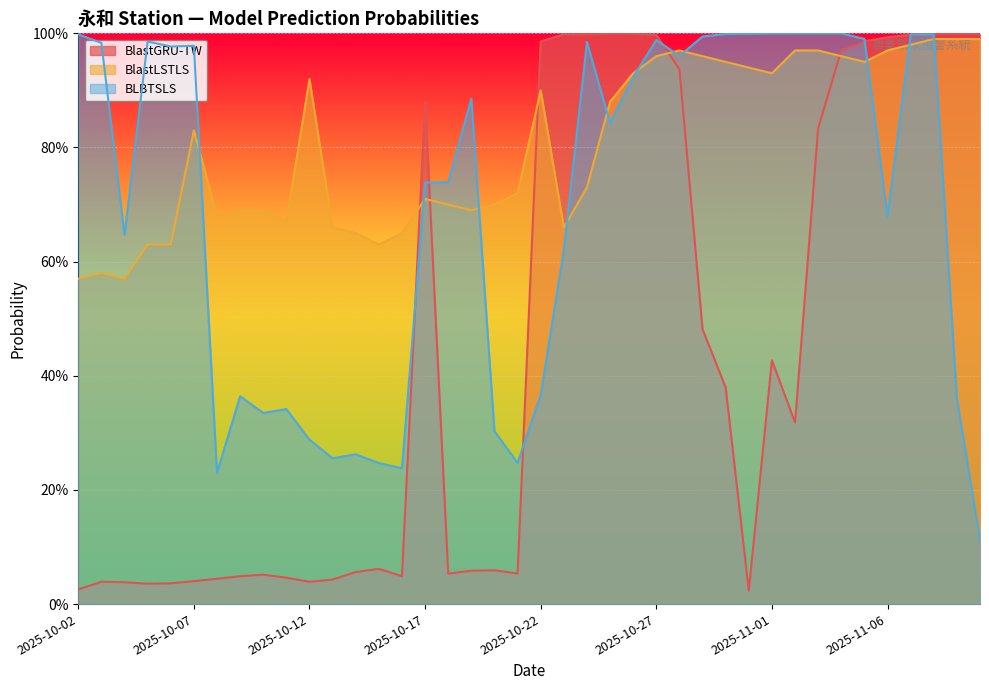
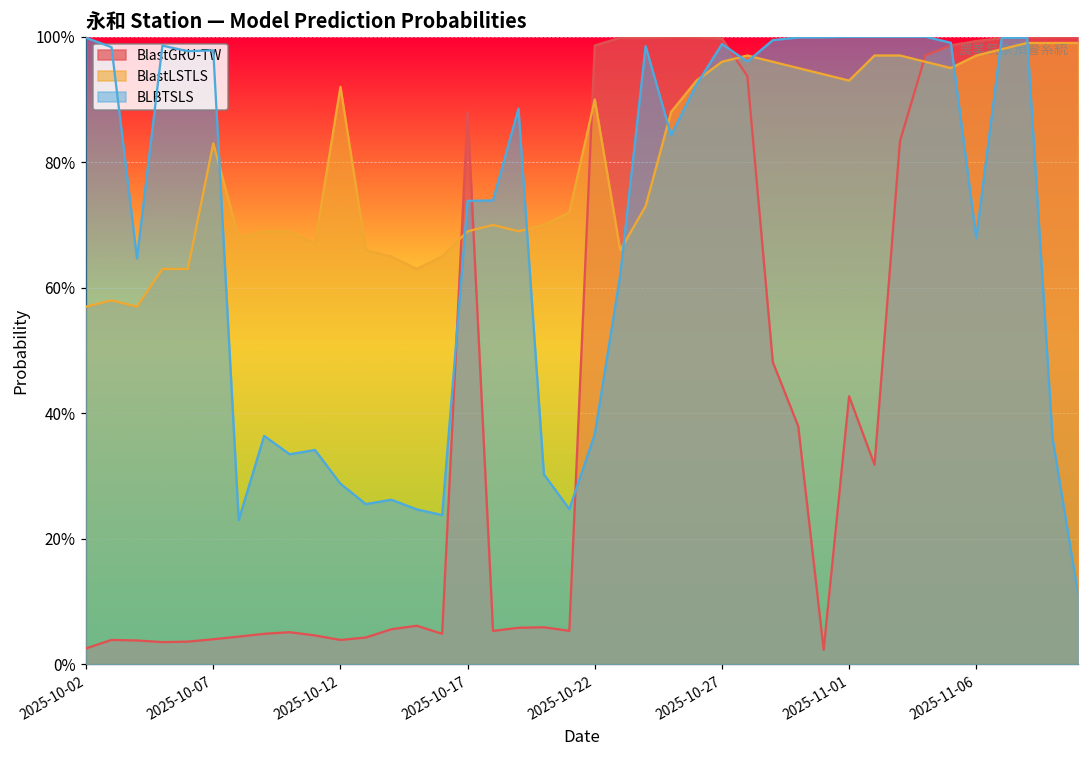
BlastLSTLS, 2025-10-17: 71% -> 69%
